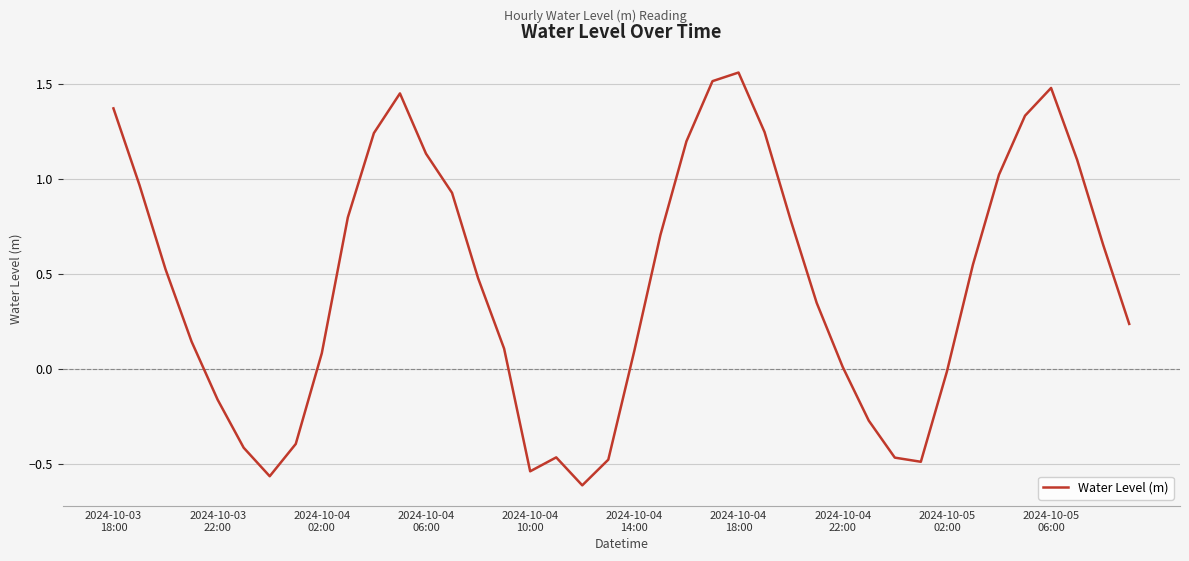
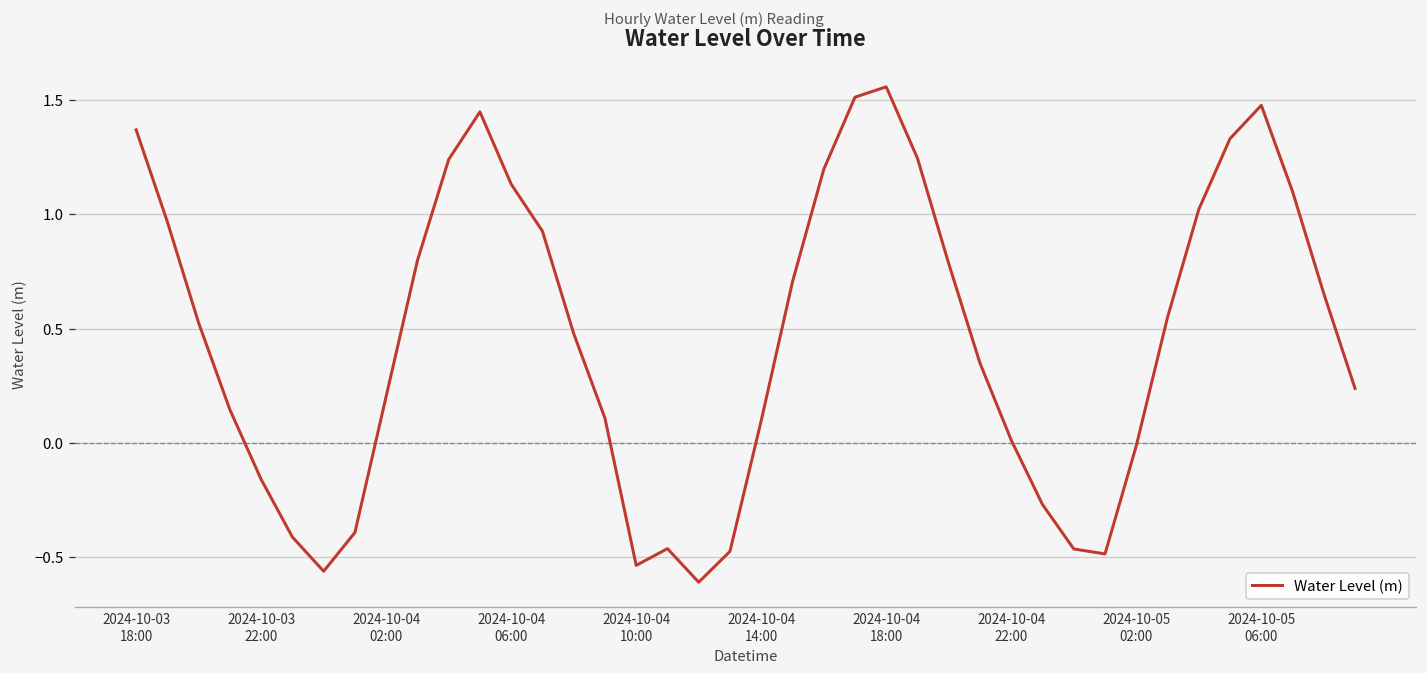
2024-10-04 02:00: 0.08 -> 0.20
